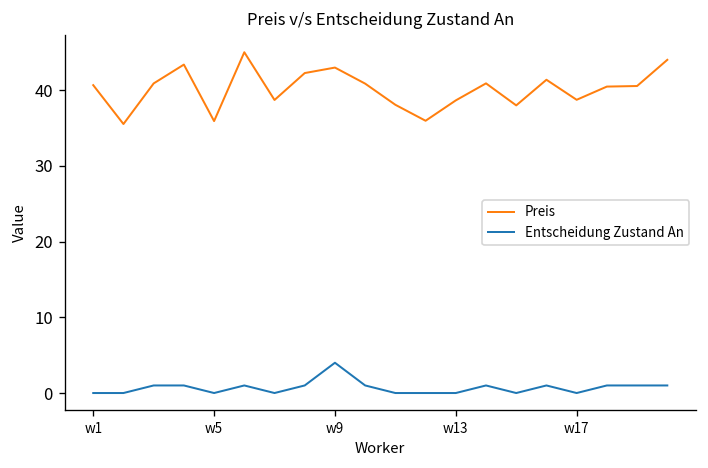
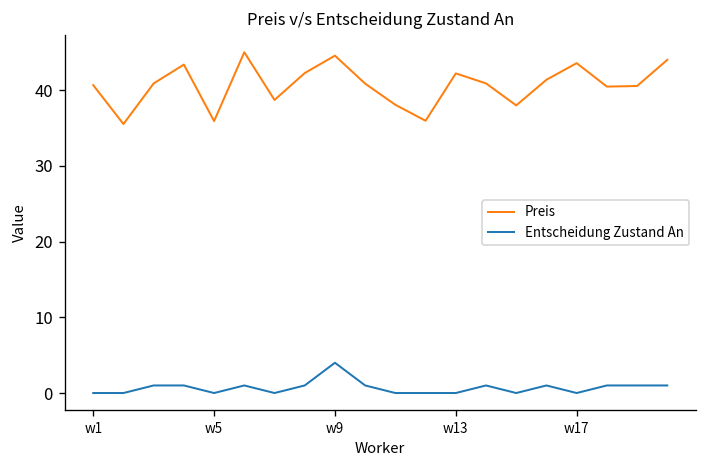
Preis, w9: 43 -> 45
Preis, w13: 39 -> 42
Preis, w17: 39 -> 44
